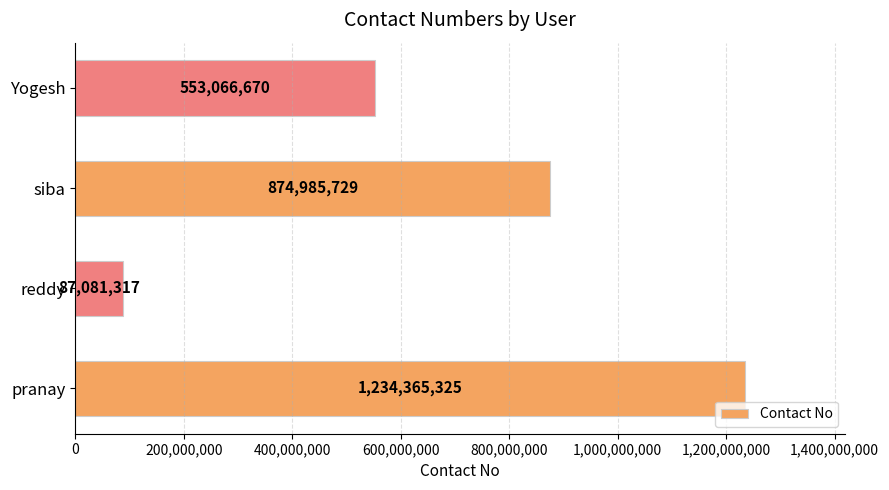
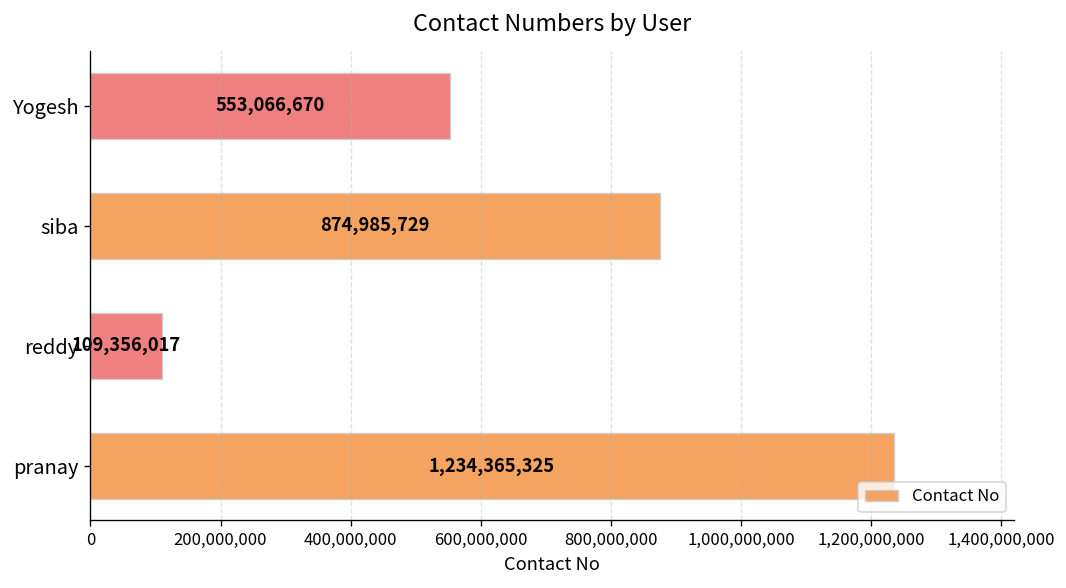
reddy: 87,081,317 -> 109,356,017
